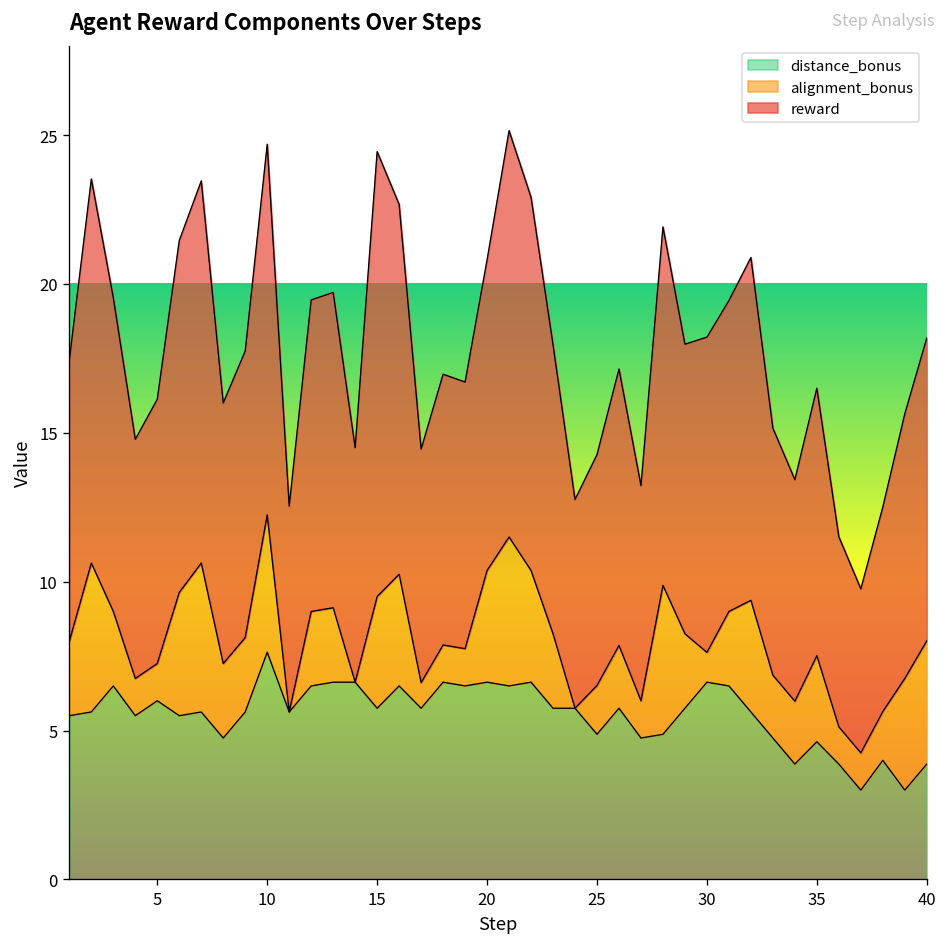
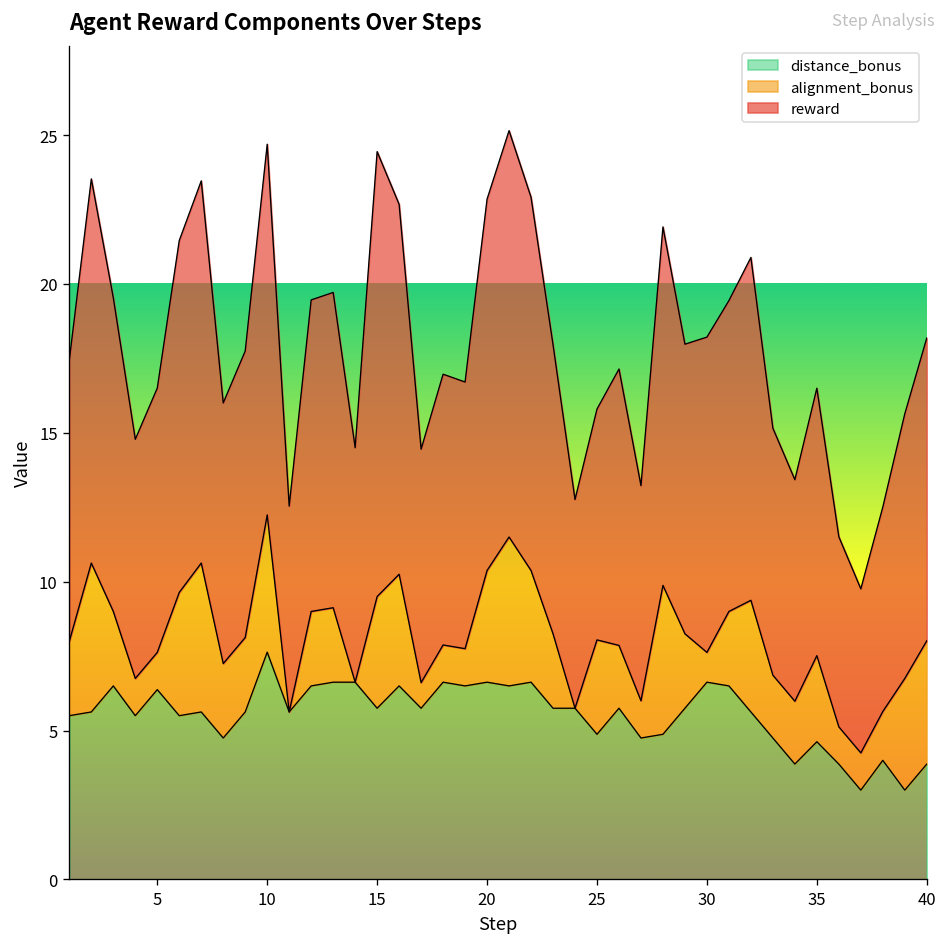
distance_bonus, 5: 6.0 -> 6.4
reward, 20: 10.4 -> 12.5
alignment_bonus, 25: 1.6 -> 3.2
